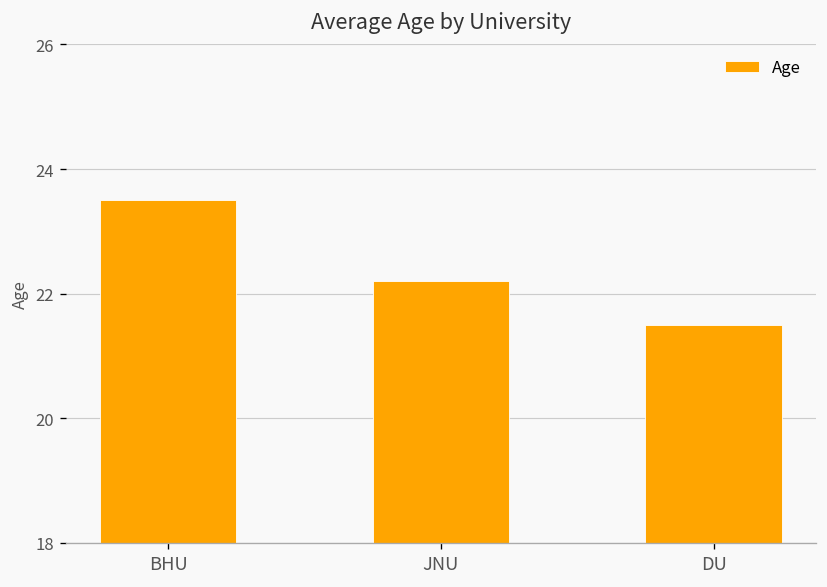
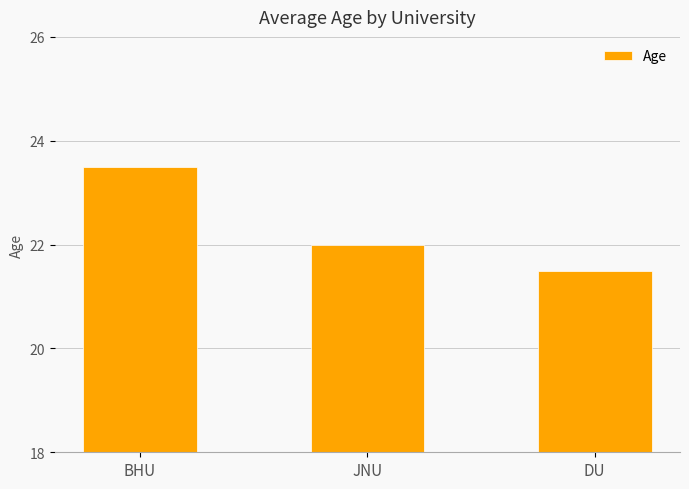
JNU: 22.2 -> 22.0
